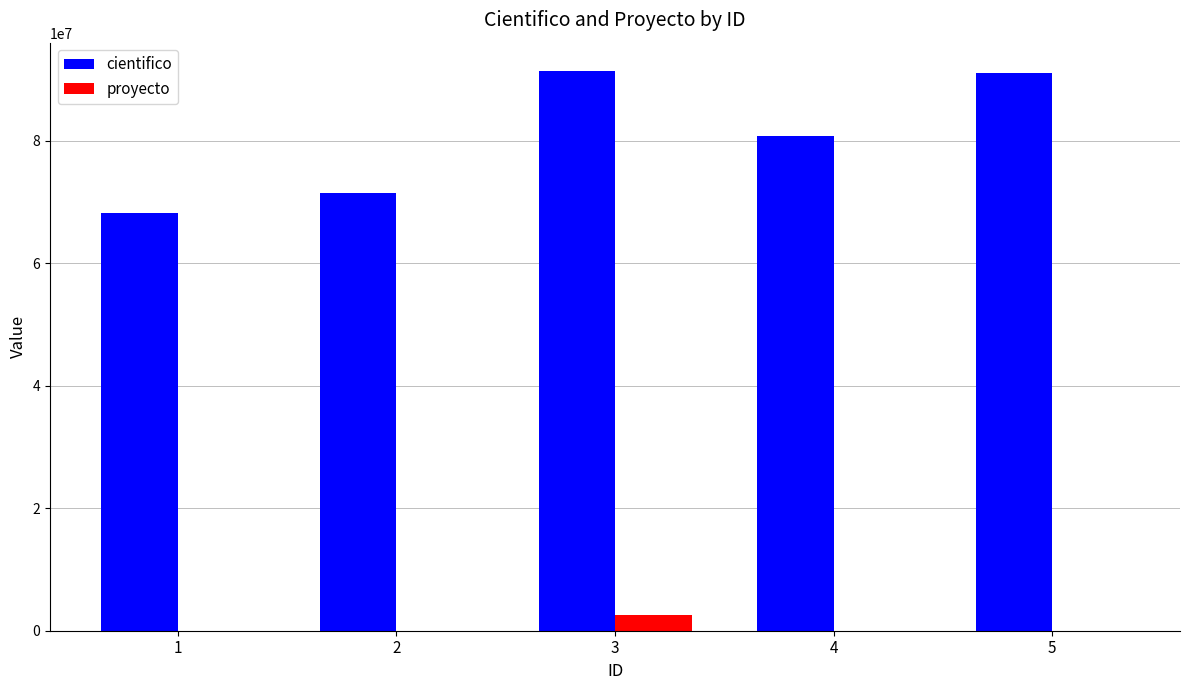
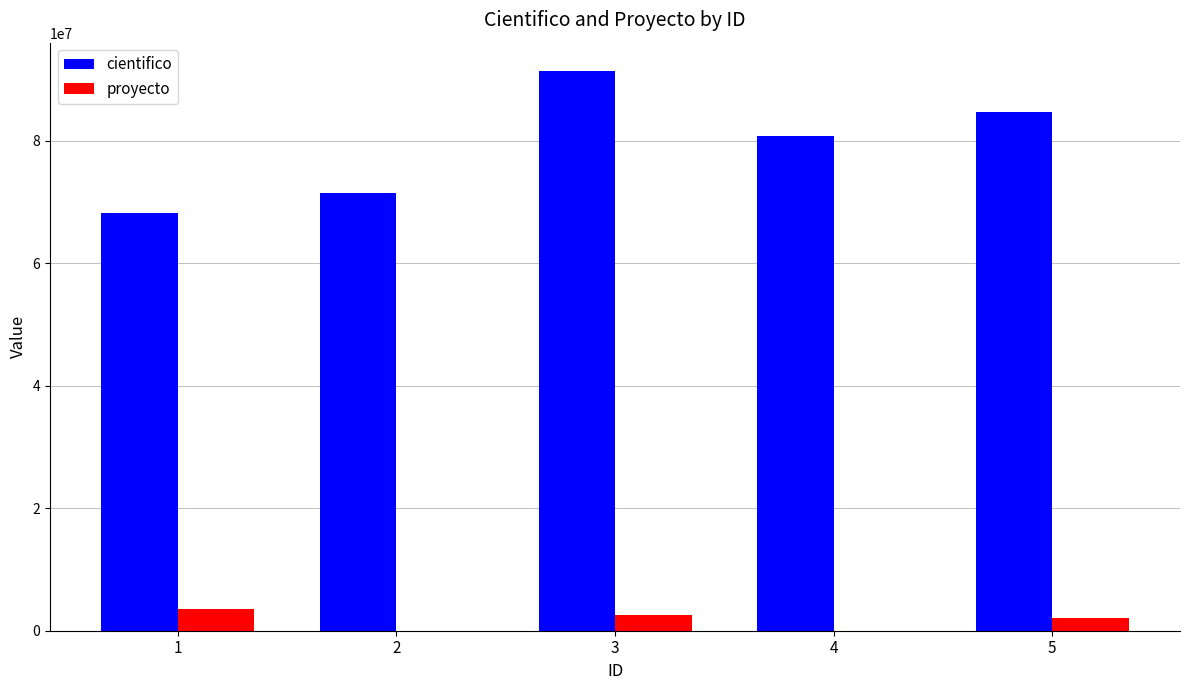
proyecto, 1: 0 -> 3000000
cientifico, 5: 91000000 -> 85000000
proyecto, 5: 0 -> 2000000
